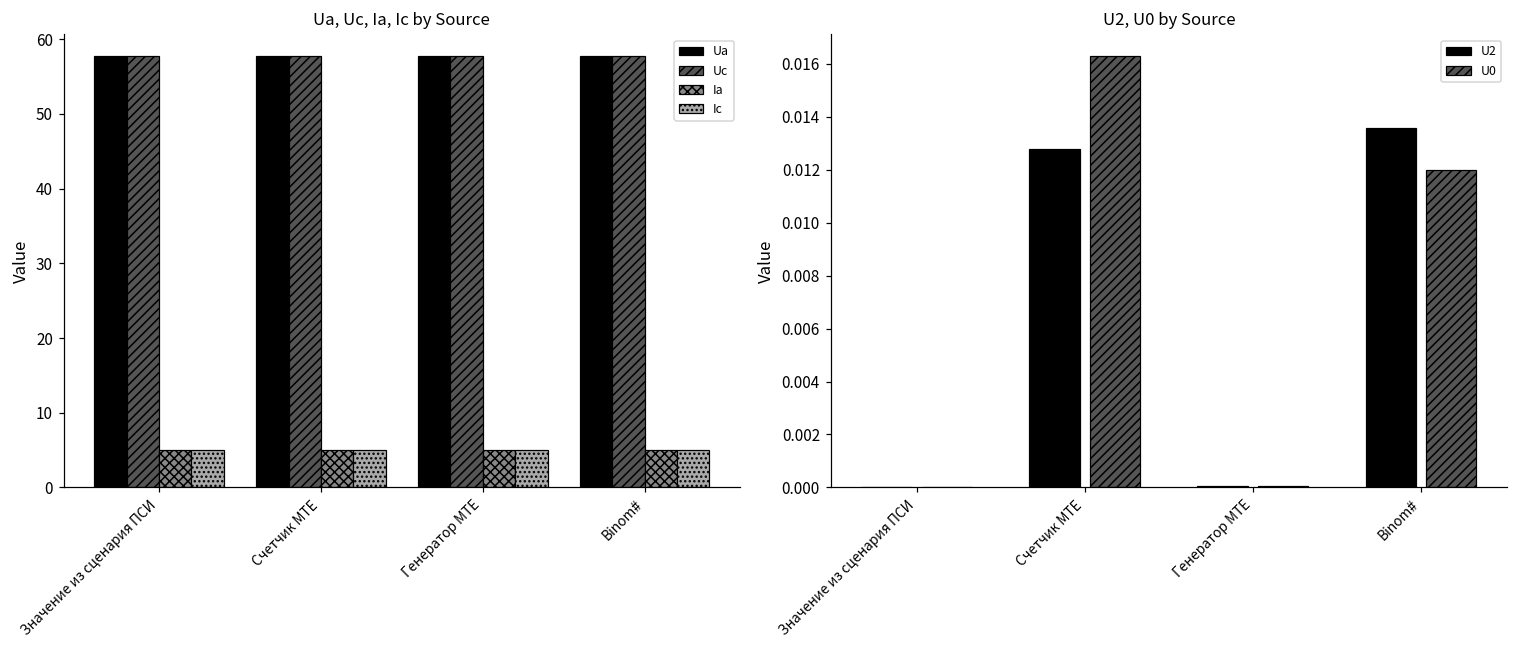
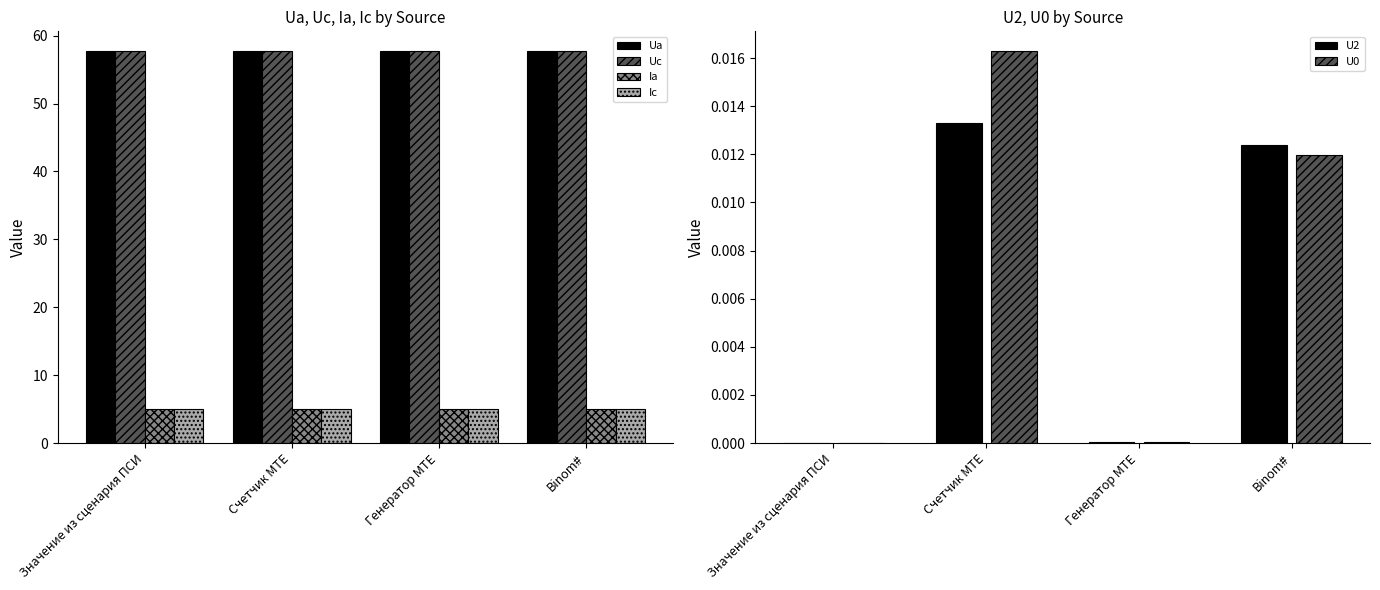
U2, U0 by Source, U2, Счетчик MTE: 0.0128 -> 0.0133
U2, U0 by Source, U2, Binom#: 0.0136 -> 0.0124
